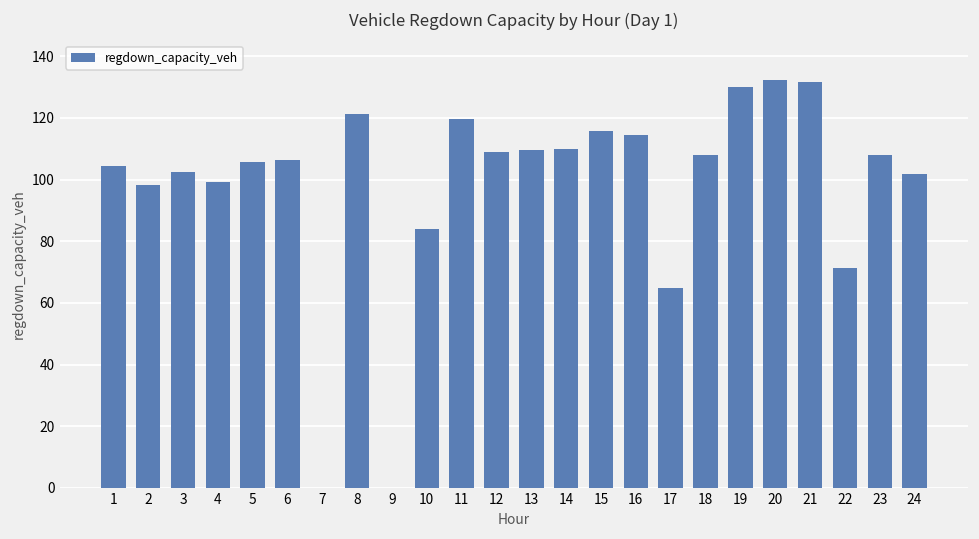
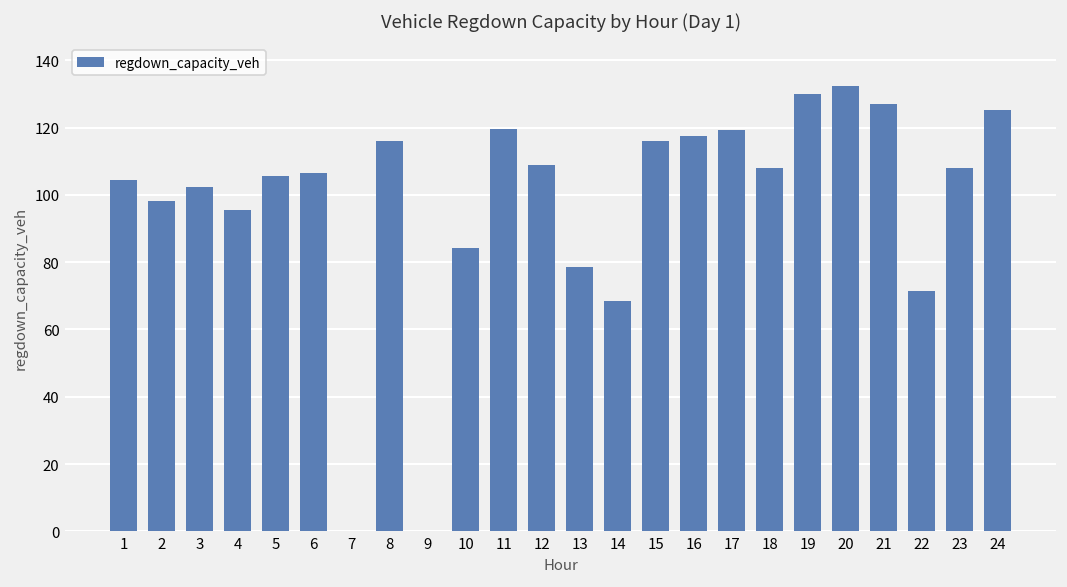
4: 99 -> 95
8: 121 -> 116
13: 110 -> 79
14: 110 -> 68
16: 115 -> 118
17: 65 -> 119
21: 132 -> 127
24: 102 -> 125
